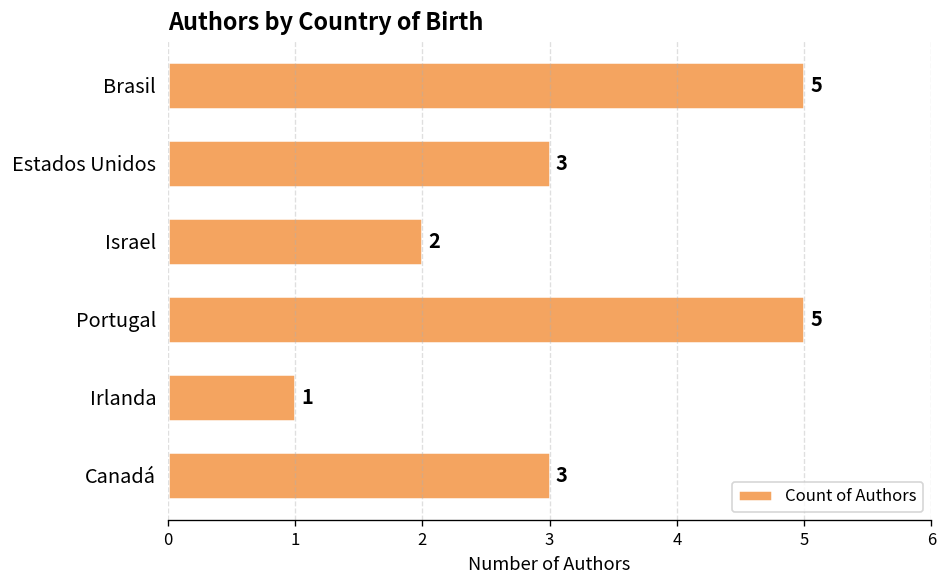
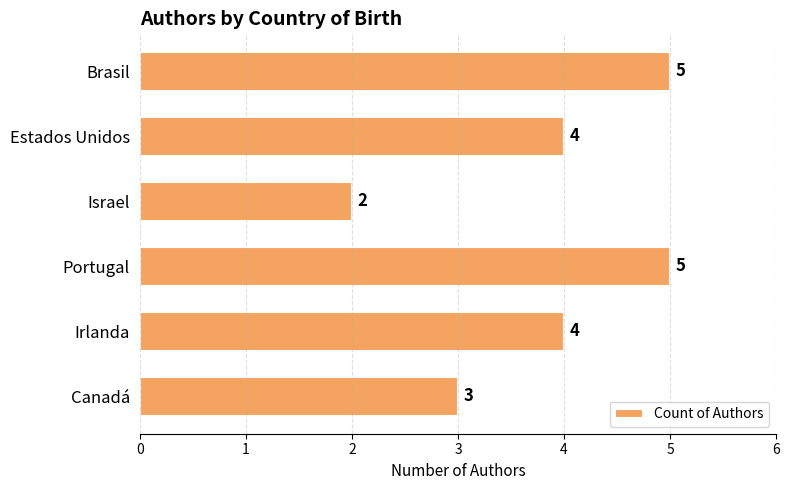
Estados Unidos: 3 -> 4
Irlanda: 1 -> 4
